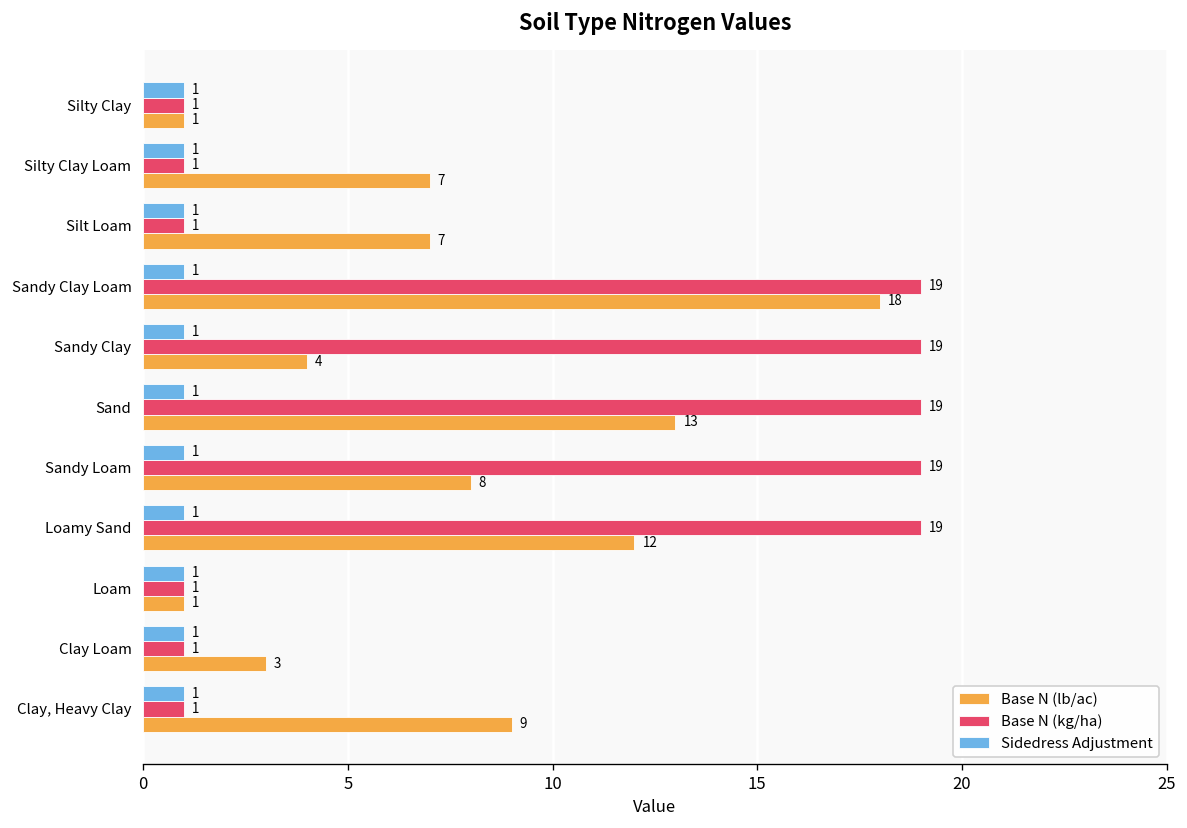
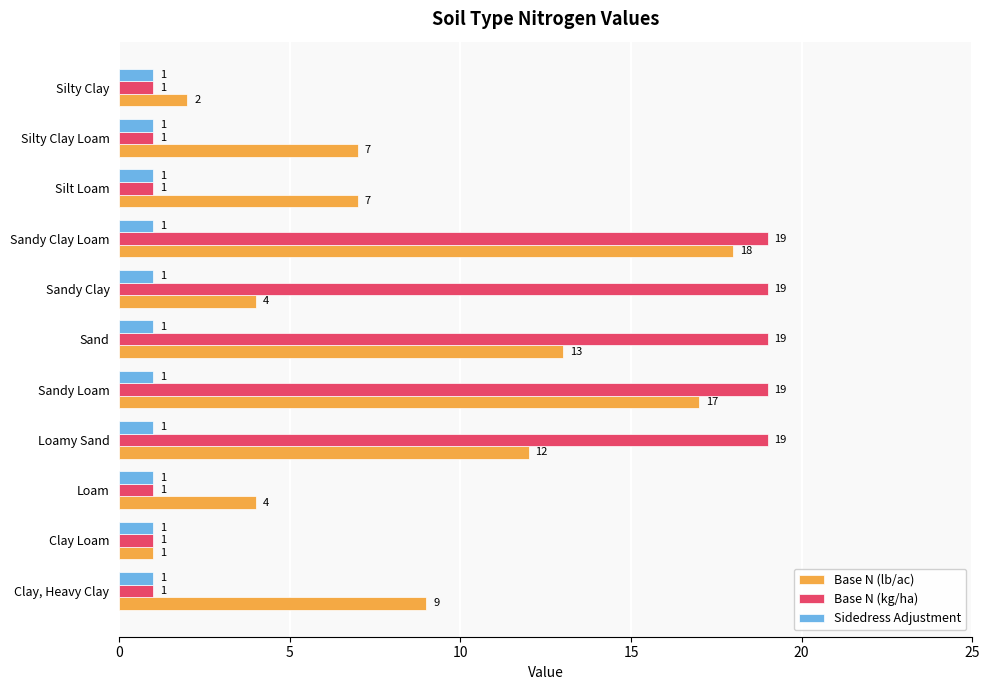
Base N (lb/ac), Silty Clay: 1 -> 2
Base N (lb/ac), Sandy Loam: 8 -> 17
Base N (lb/ac), Loam: 1 -> 4
Base N (lb/ac), Clay Loam: 3 -> 1
